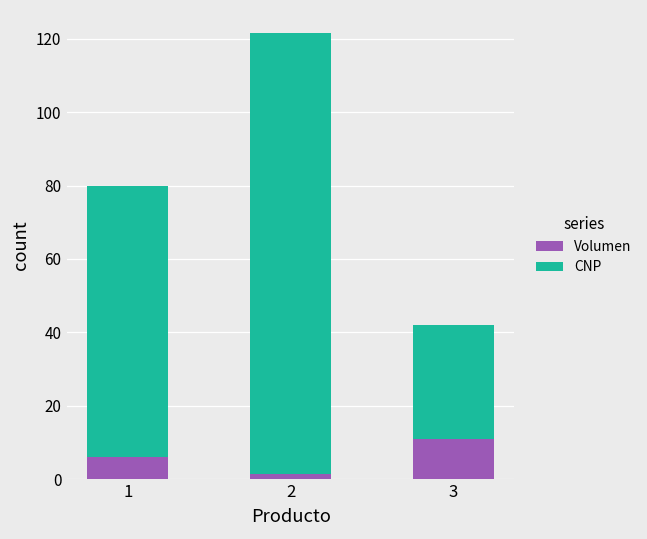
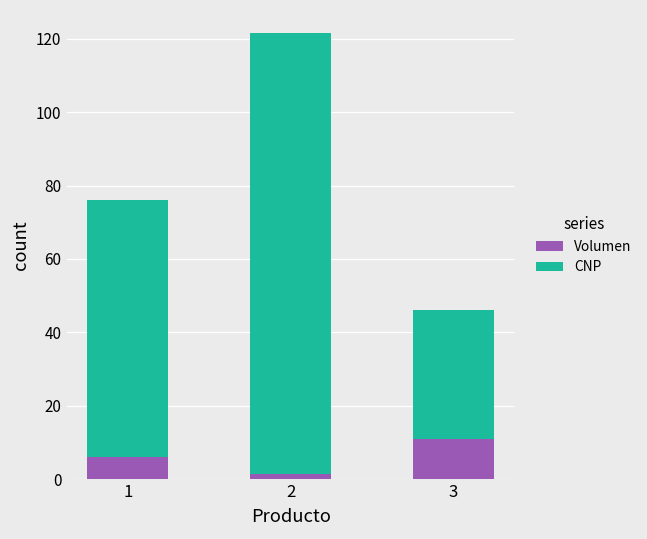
CNP, 1: 74 -> 70
CNP, 3: 31 -> 35
